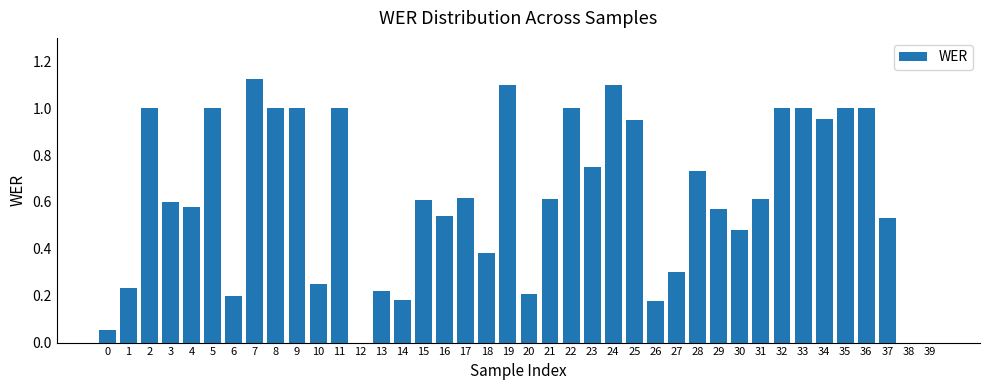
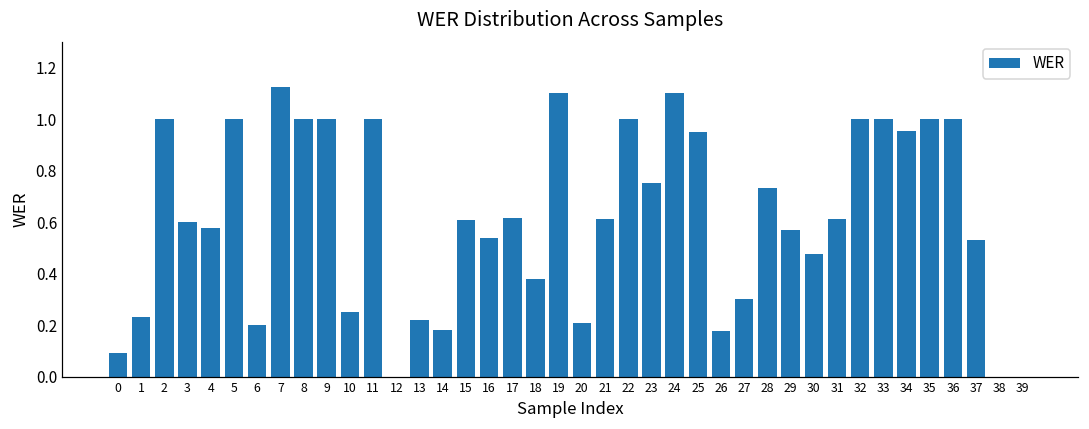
0: 0.06 -> 0.09
